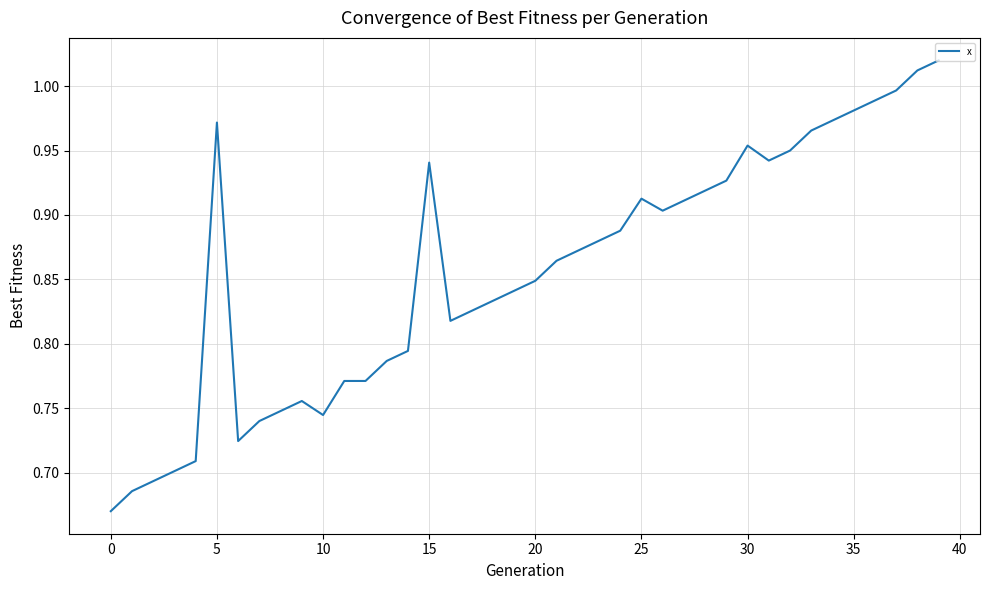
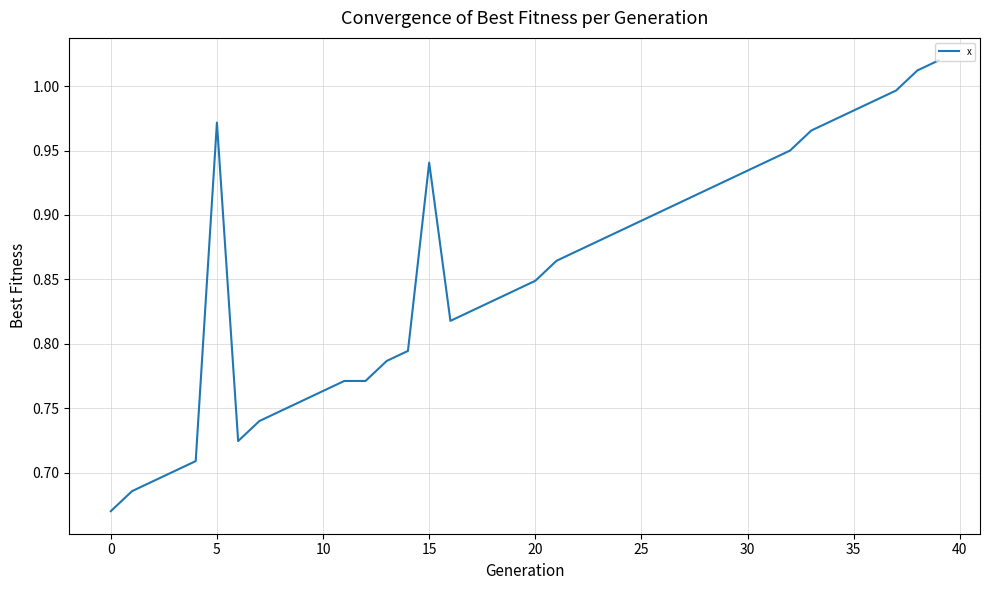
10: 0.745 -> 0.763
25: 0.913 -> 0.896
30: 0.954 -> 0.934
